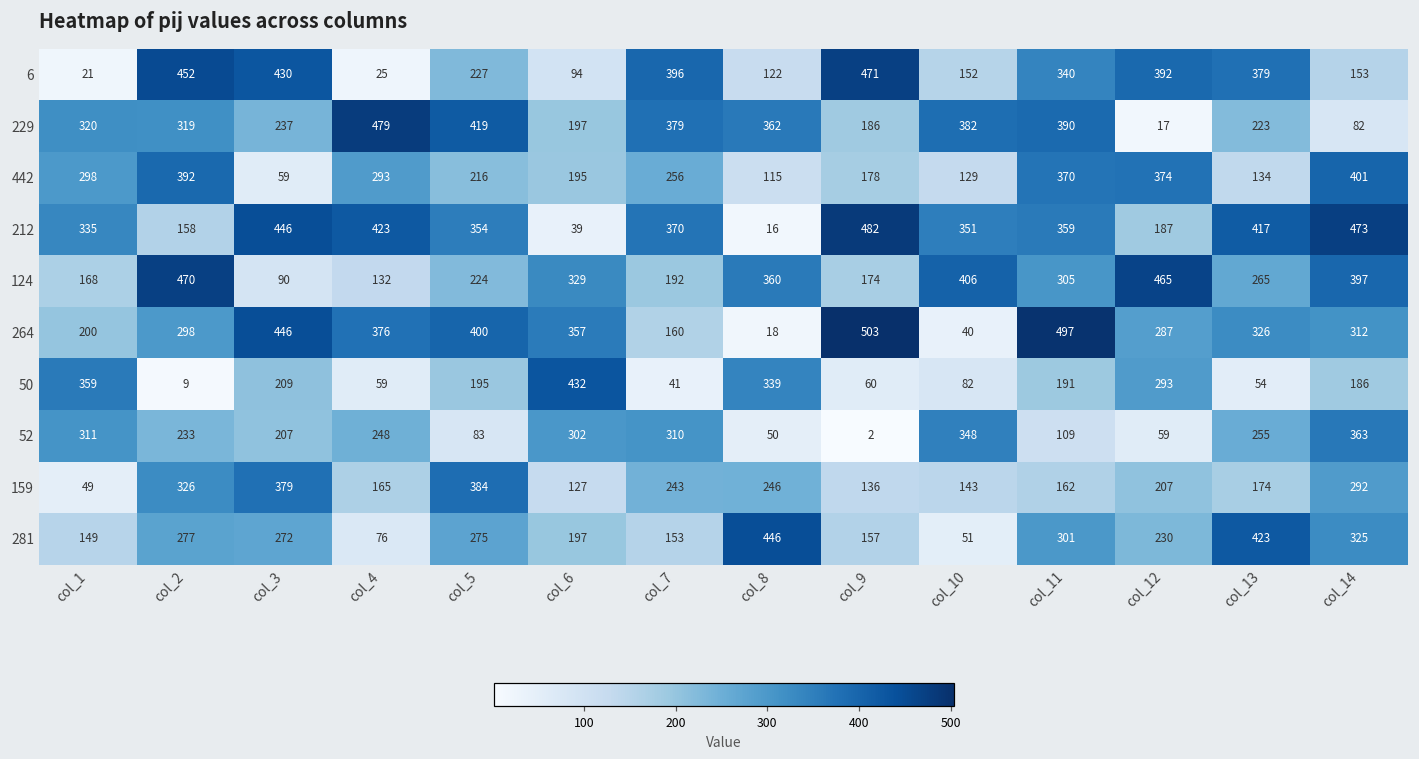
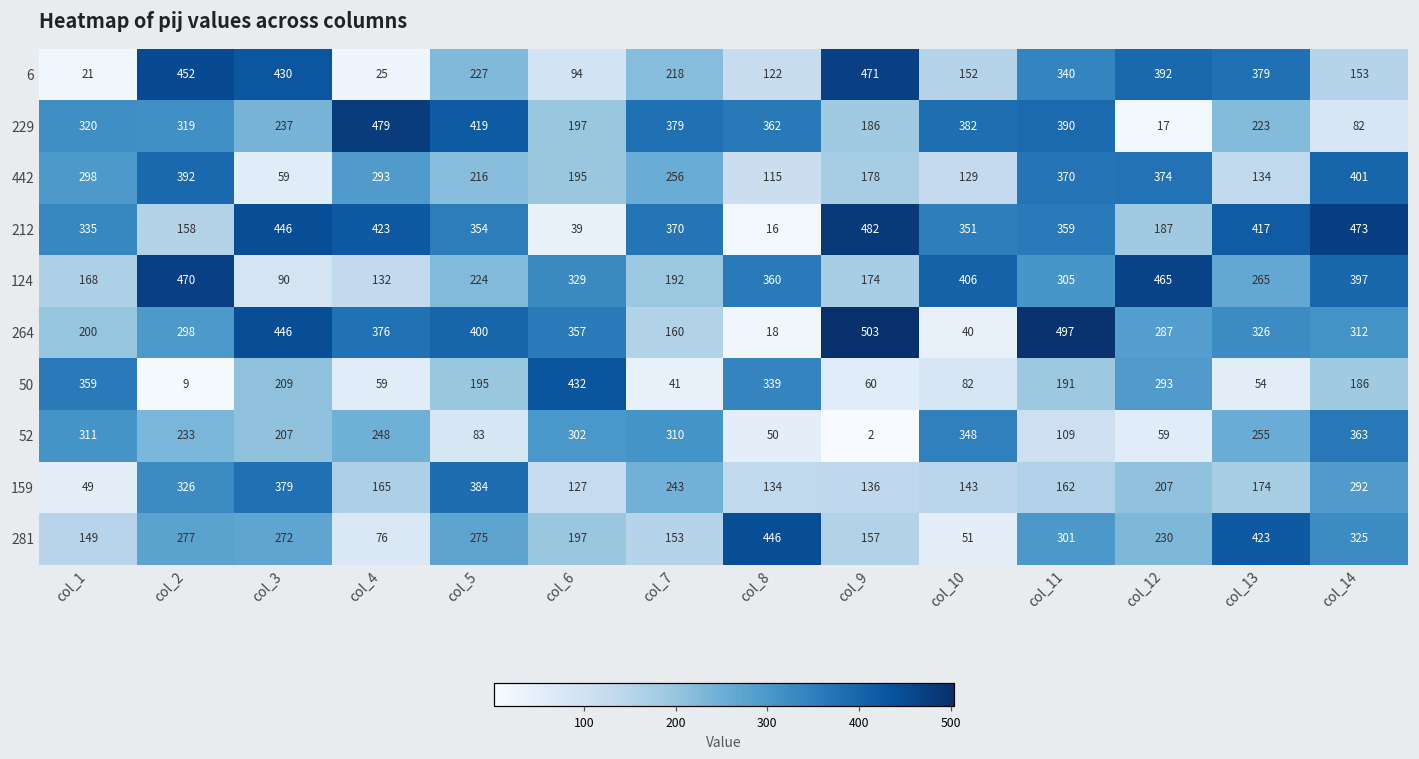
6, col_7: 396 -> 218
159, col_8: 246 -> 134
